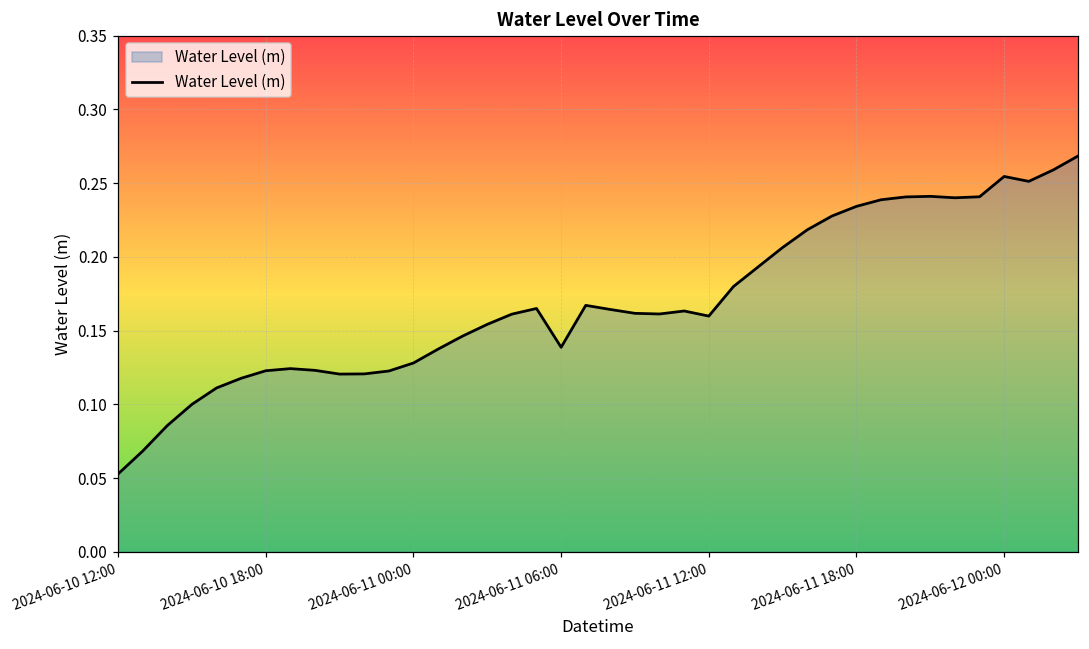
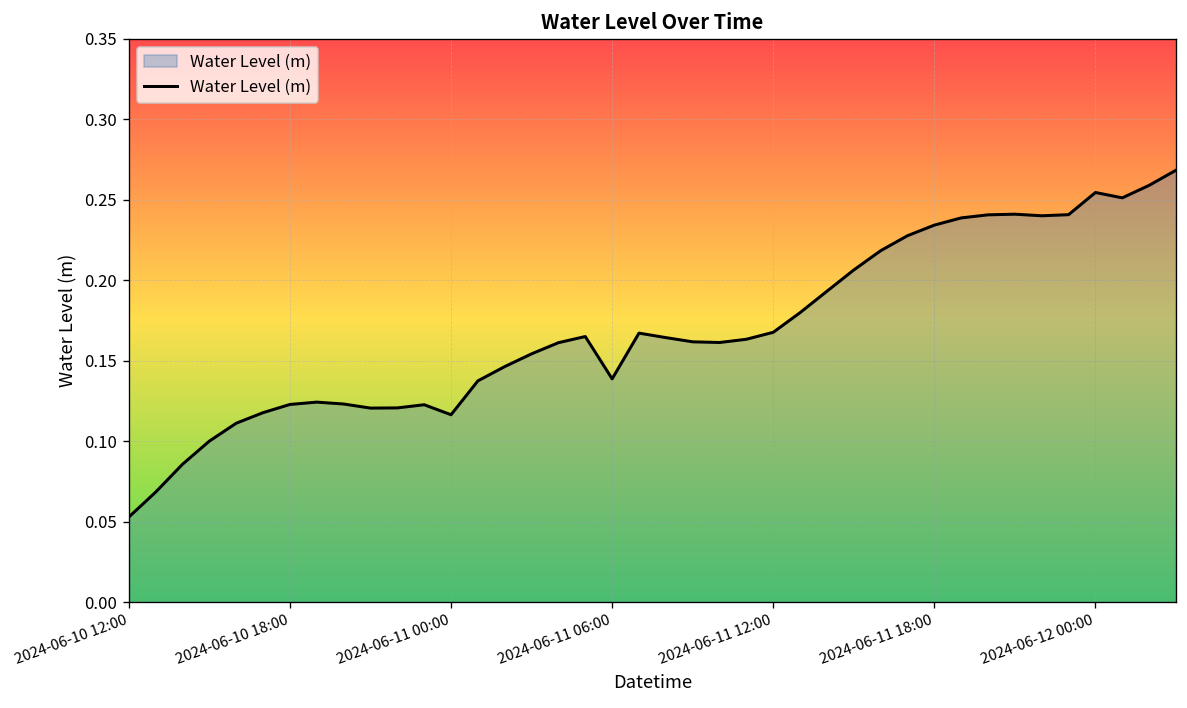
2024-06-11 00:00: 0.128 -> 0.116
2024-06-11 12:00: 0.160 -> 0.168
